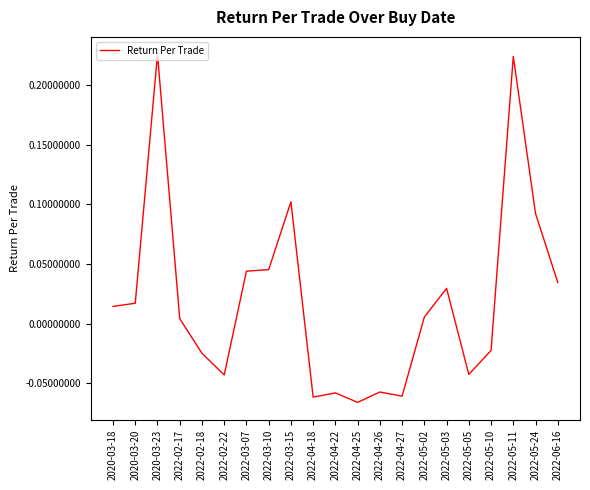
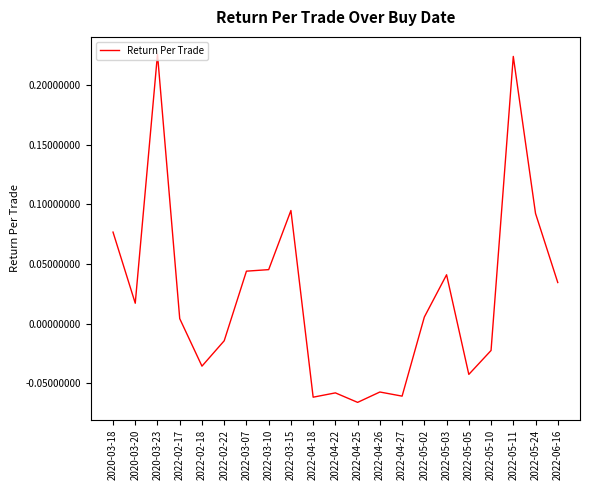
2020-03-18: 0.014 -> 0.077
2022-02-18: -0.025 -> -0.036
2022-02-22: -0.043 -> -0.014
2022-03-15: 0.102 -> 0.095
2022-05-03: 0.030 -> 0.041
